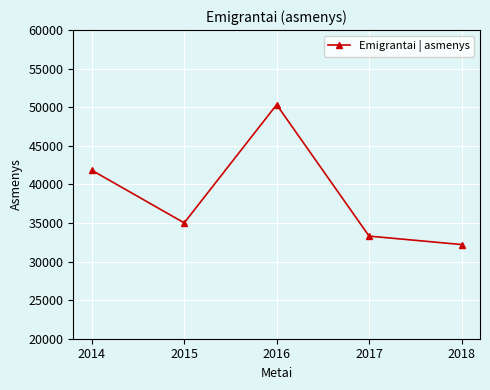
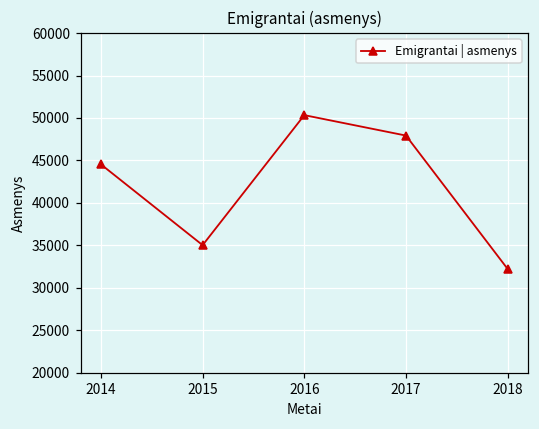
2014: 42000 -> 45000
2017: 33000 -> 48000
